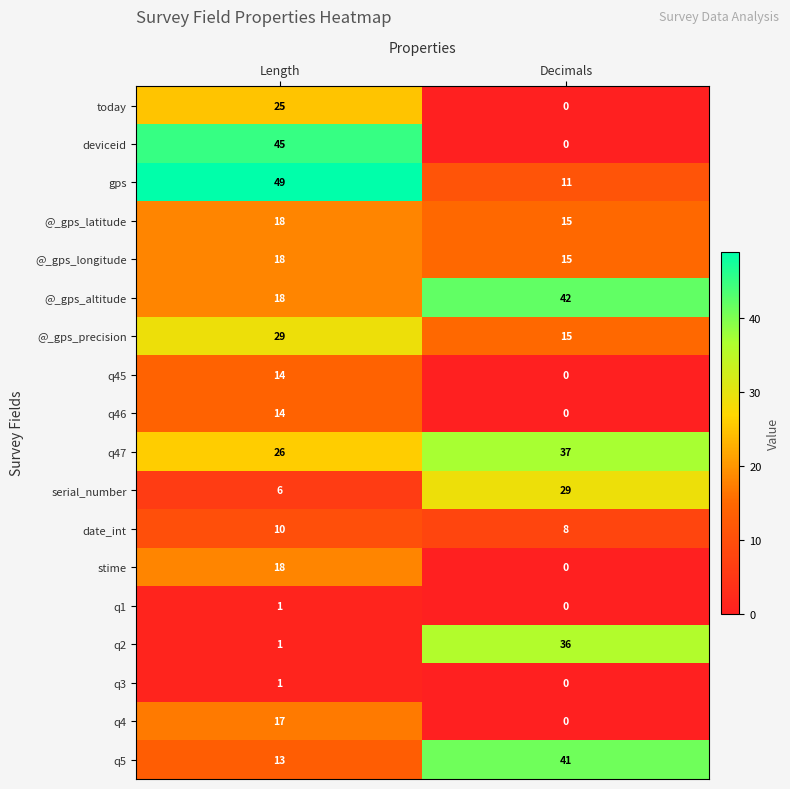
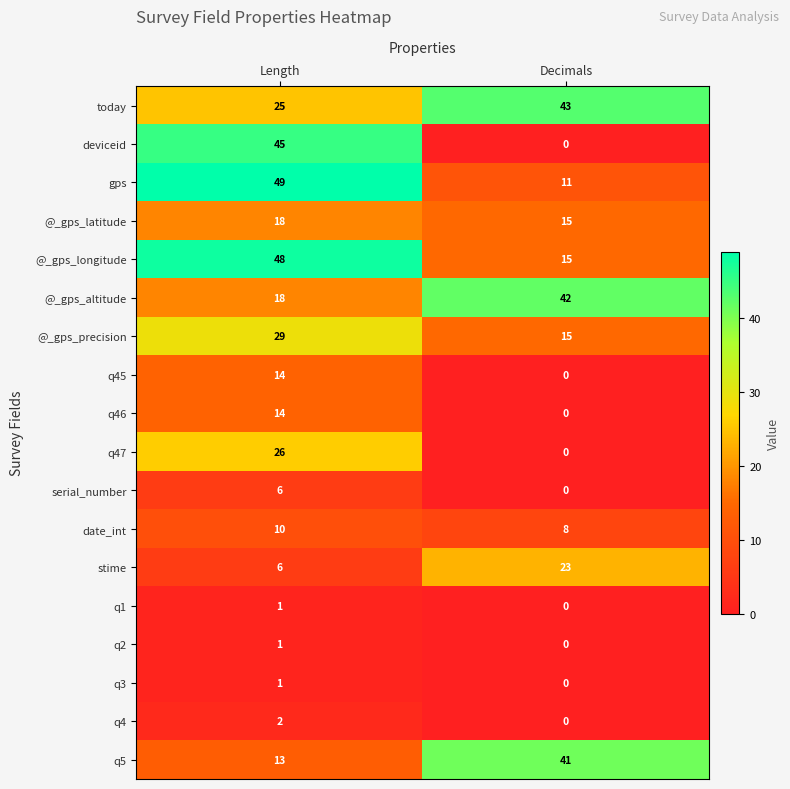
today, Decimals: 0 -> 43
@_gps_longitude, Length: 18 -> 48
q47, Decimals: 37 -> 0
serial_number, Decimals: 29 -> 0
stime, Length: 18 -> 6
stime, Decimals: 0 -> 23
q2, Decimals: 36 -> 0
q4, Length: 17 -> 2
